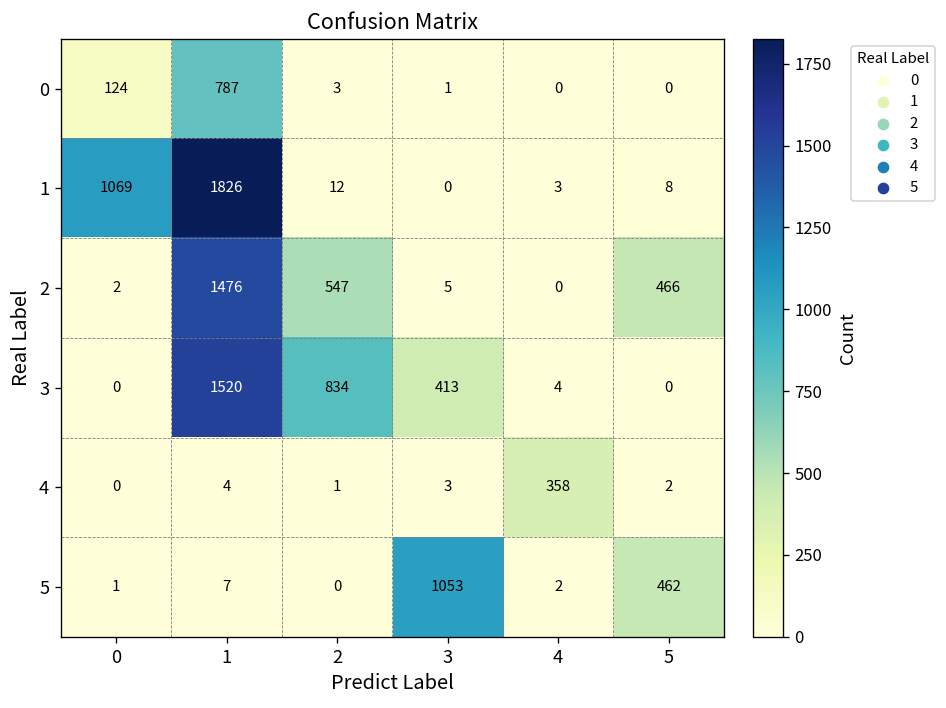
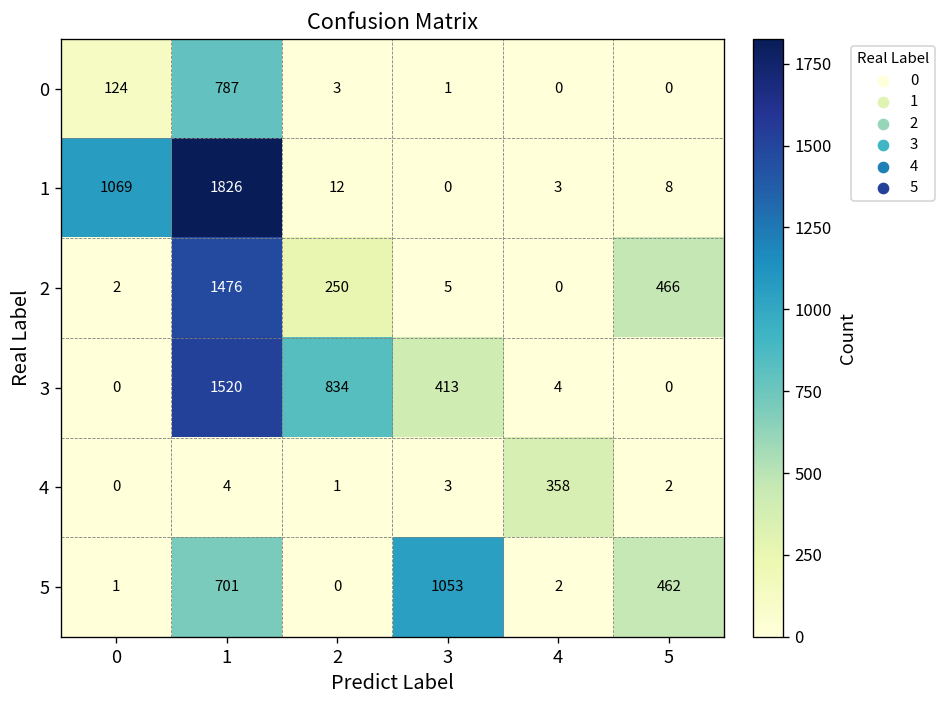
2, 2: 547 -> 250
5, 1: 7 -> 701
